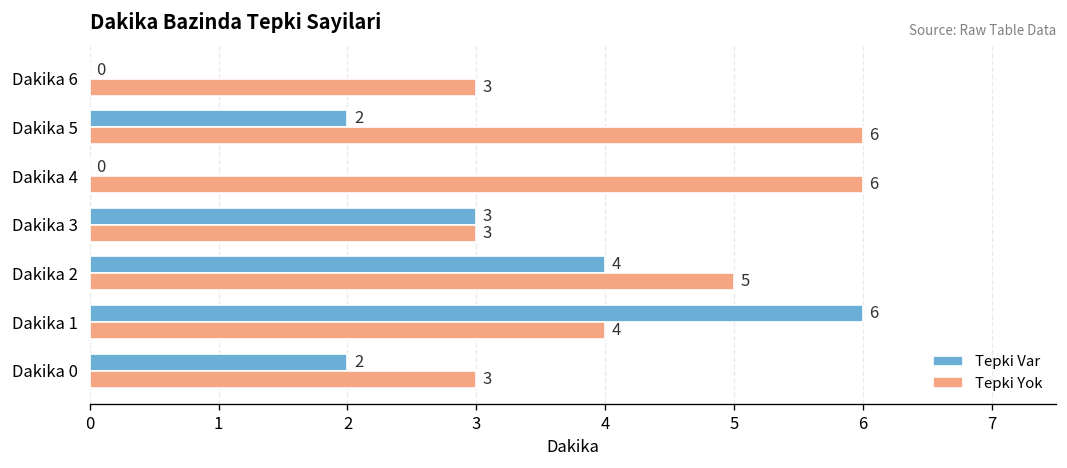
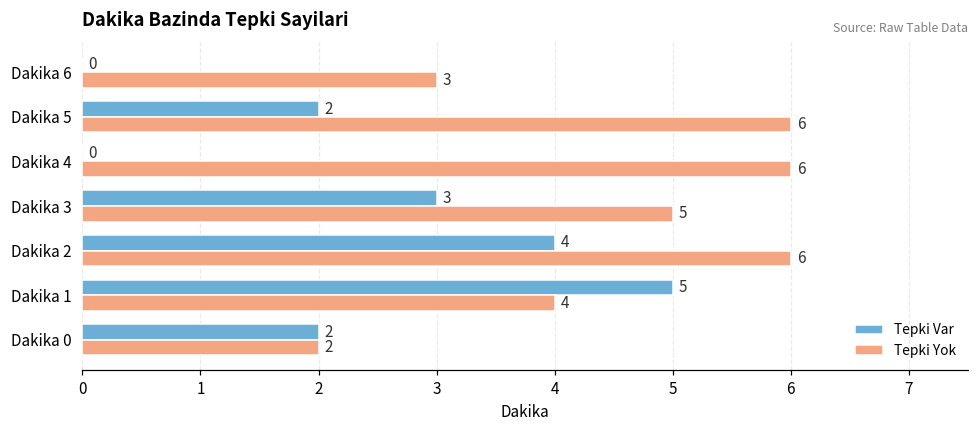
Tepki Yok, Dakika 3: 3 -> 5
Tepki Yok, Dakika 2: 5 -> 6
Tepki Var, Dakika 1: 6 -> 5
Tepki Yok, Dakika 0: 3 -> 2
